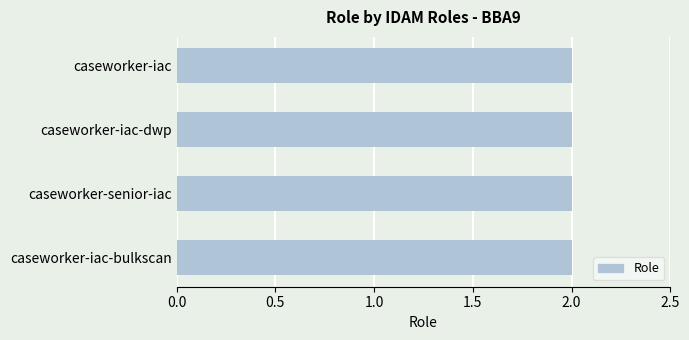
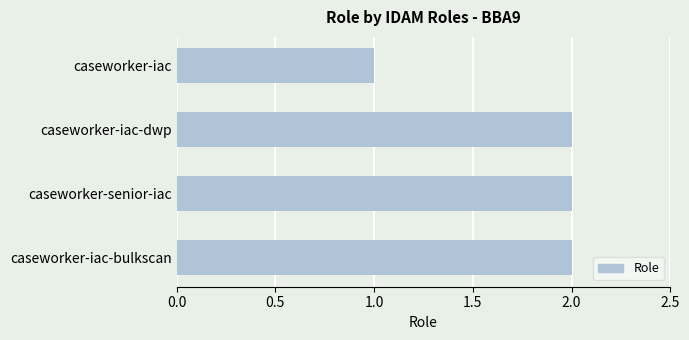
caseworker-iac: 2 -> 1
